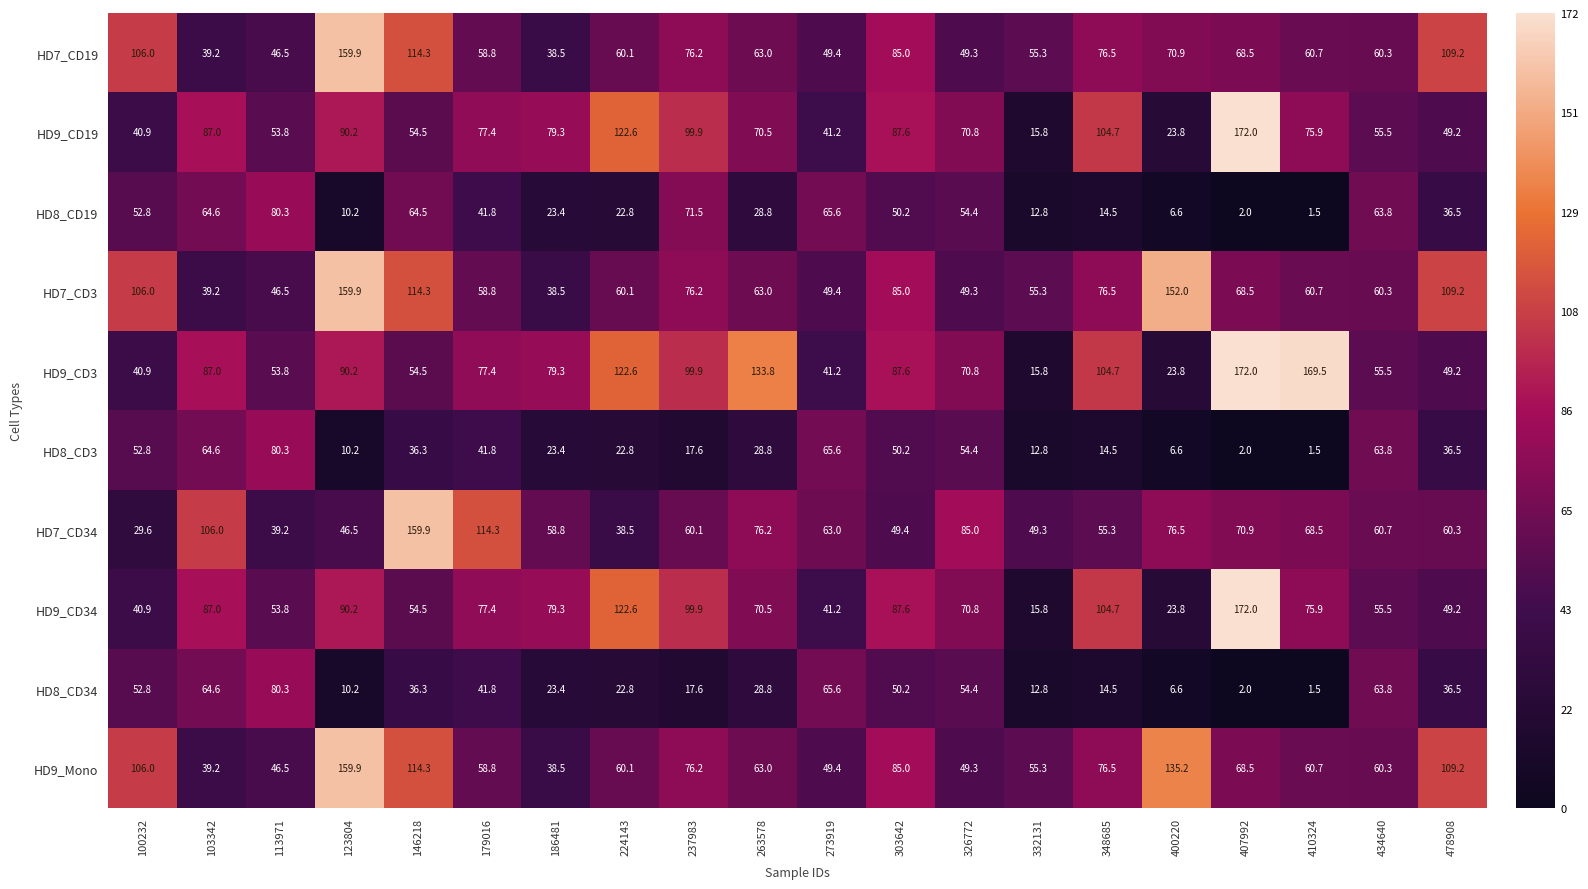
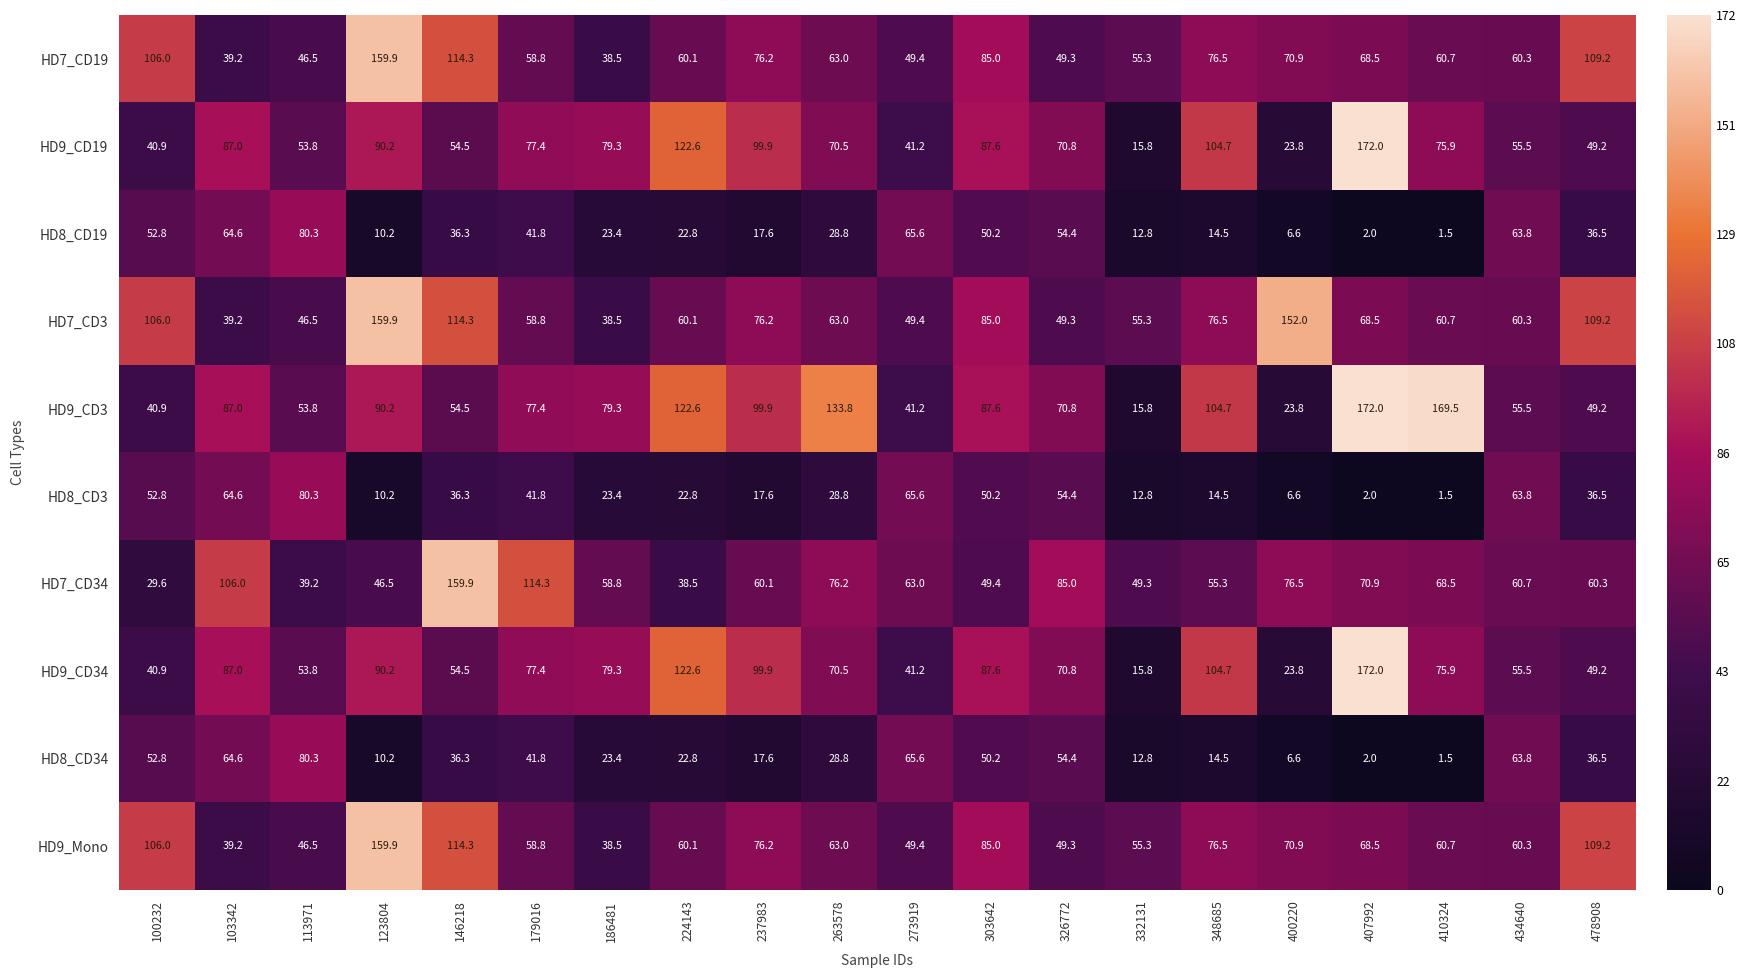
HD8_CD19, 146218: 64.5 -> 36.3
HD8_CD19, 237983: 71.5 -> 17.6
HD9_Mono, 400220: 135.2 -> 70.9
